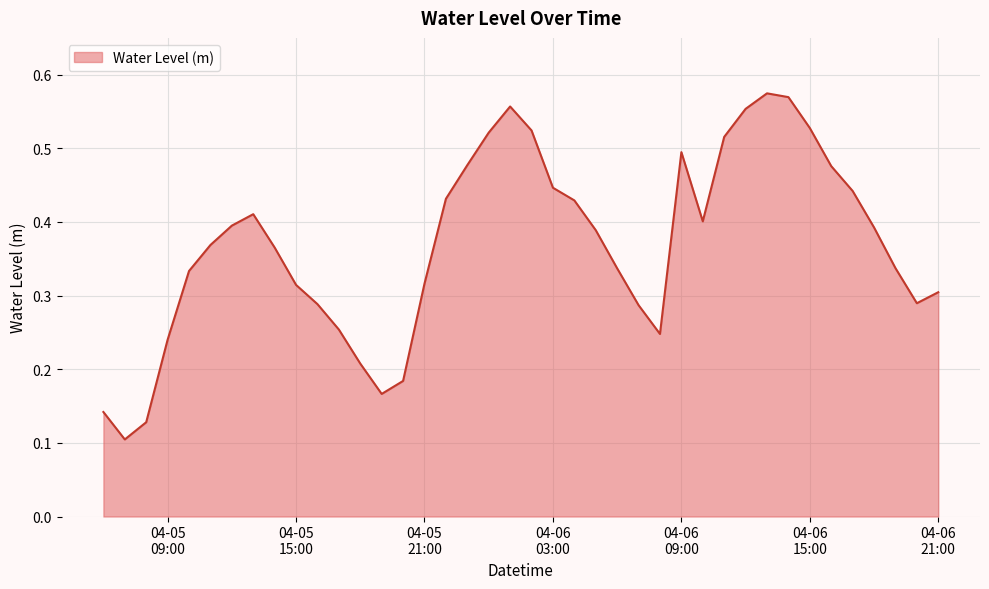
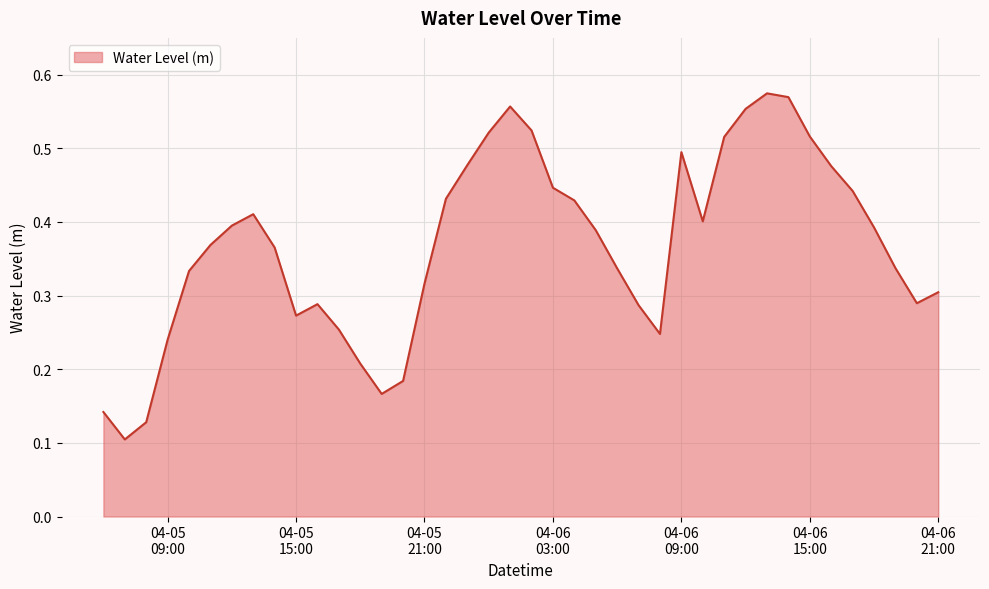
04-05 15:00: 0.31 -> 0.27
04-06 15:00: 0.53 -> 0.52
